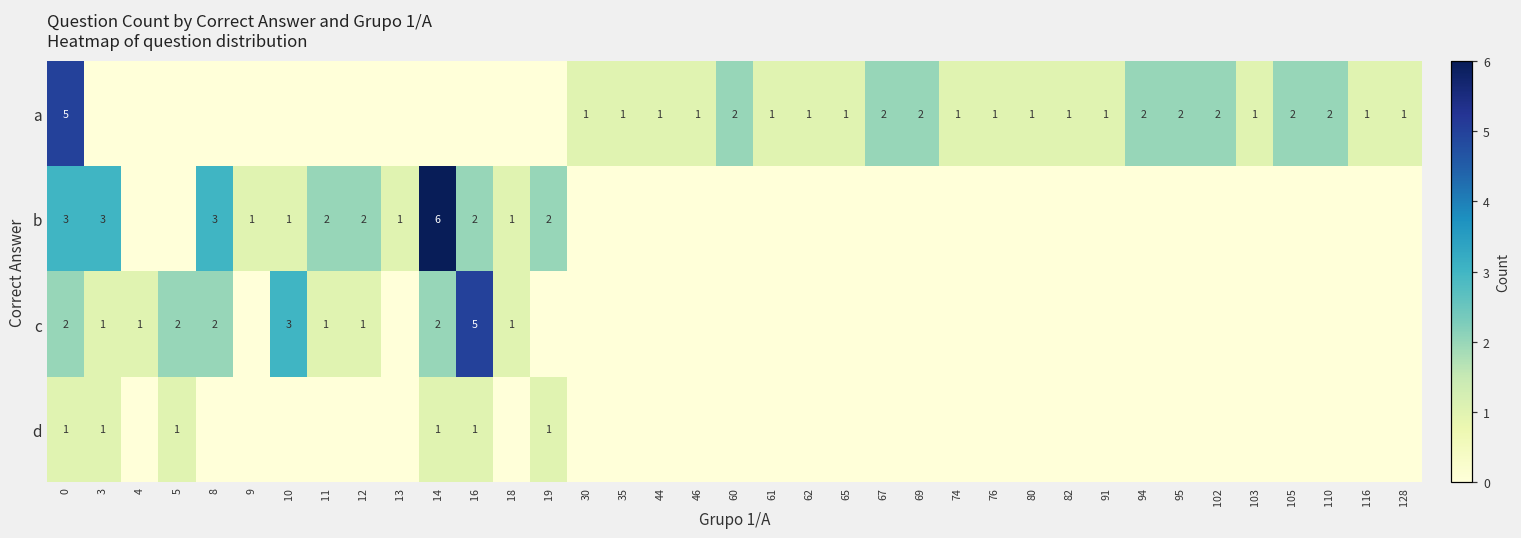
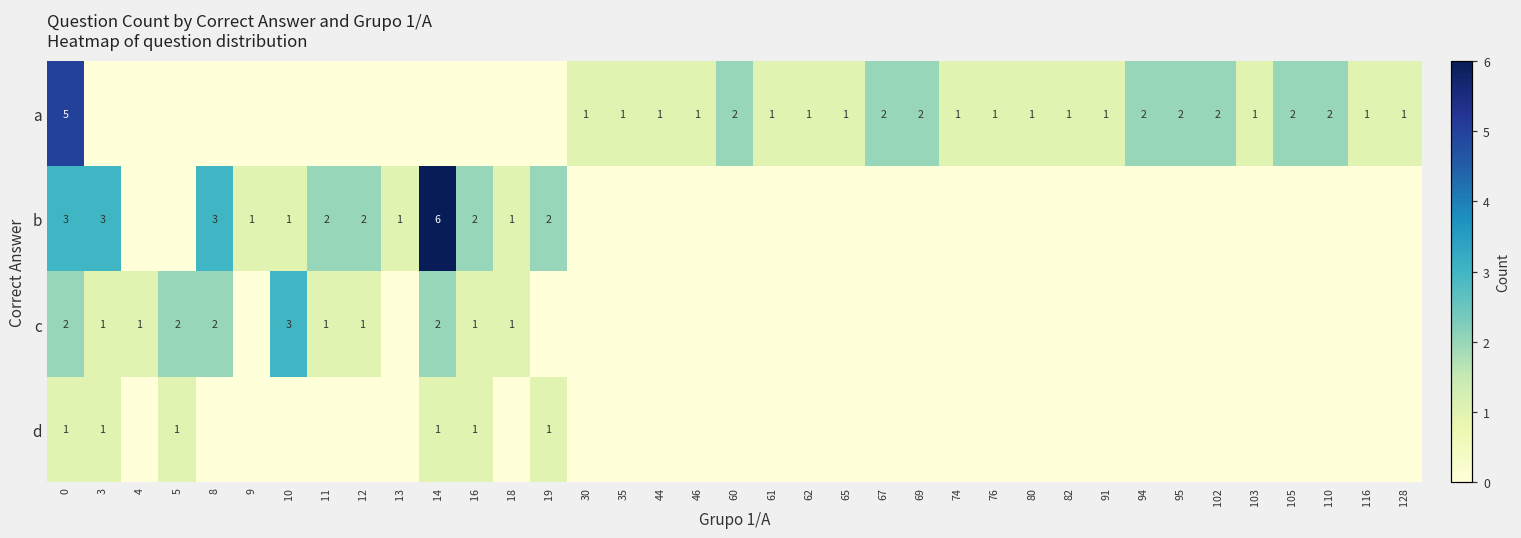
c, 16: 5 -> 1
